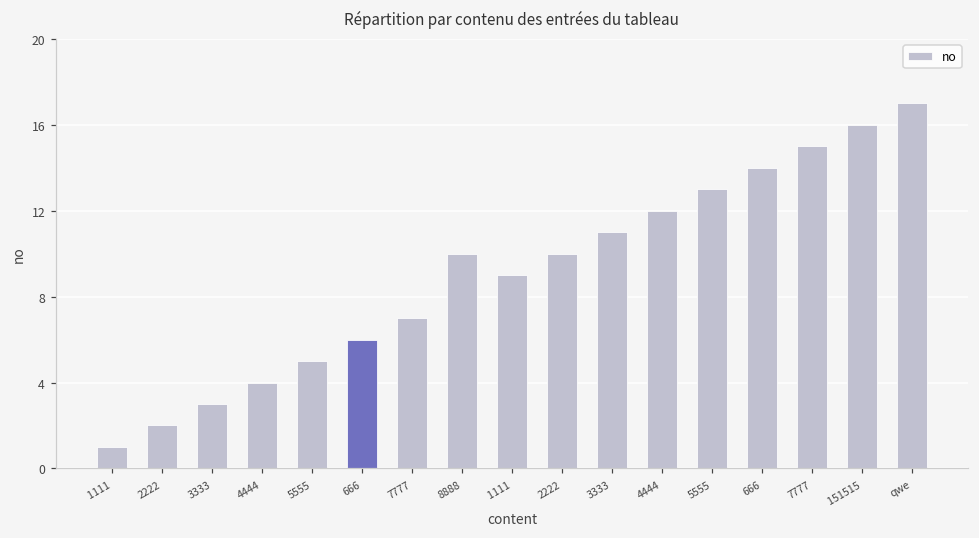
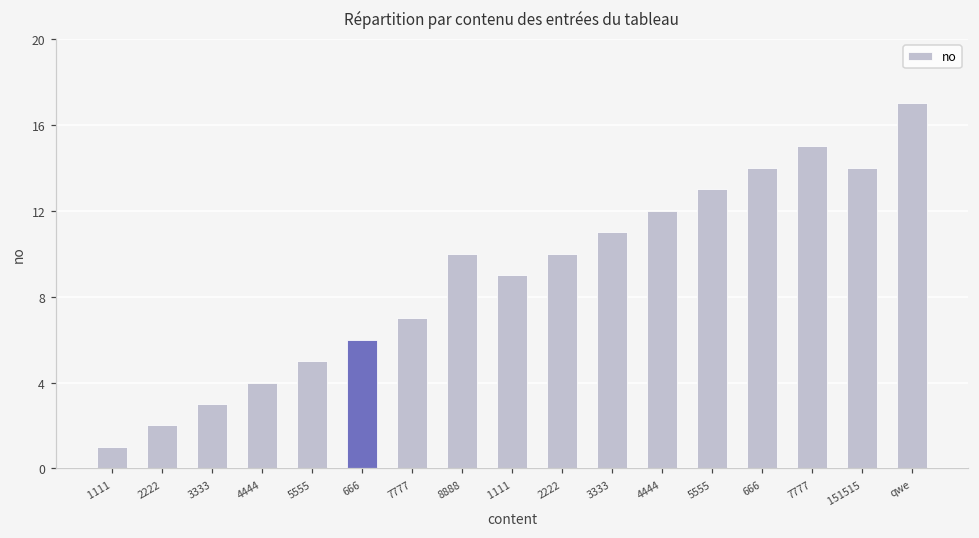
151515: 16 -> 14
